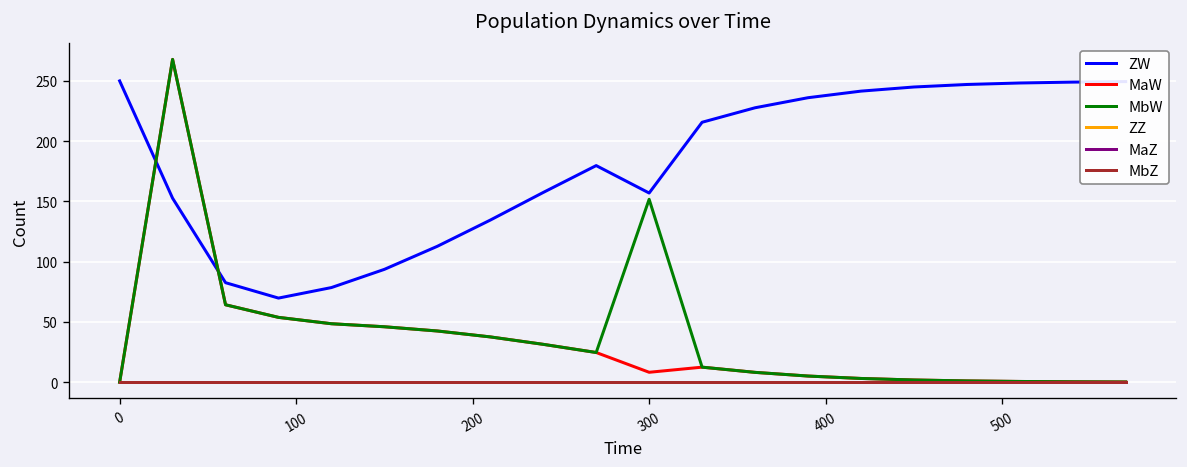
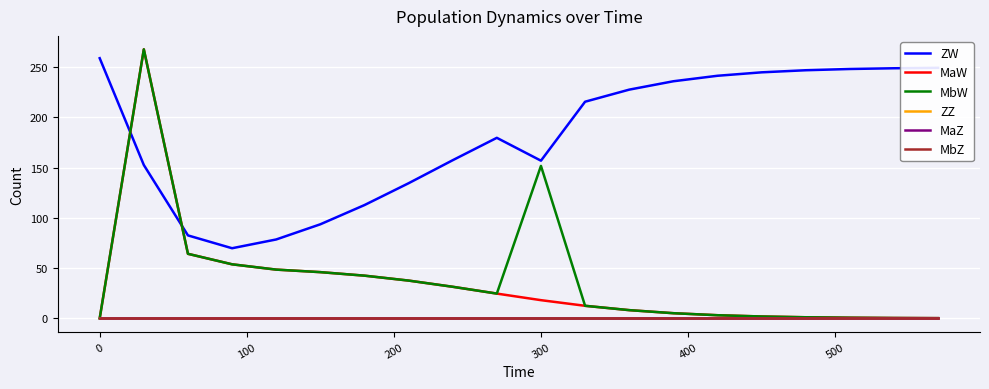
ZW, 0: 250 -> 259
MaW, 300: 8 -> 18
